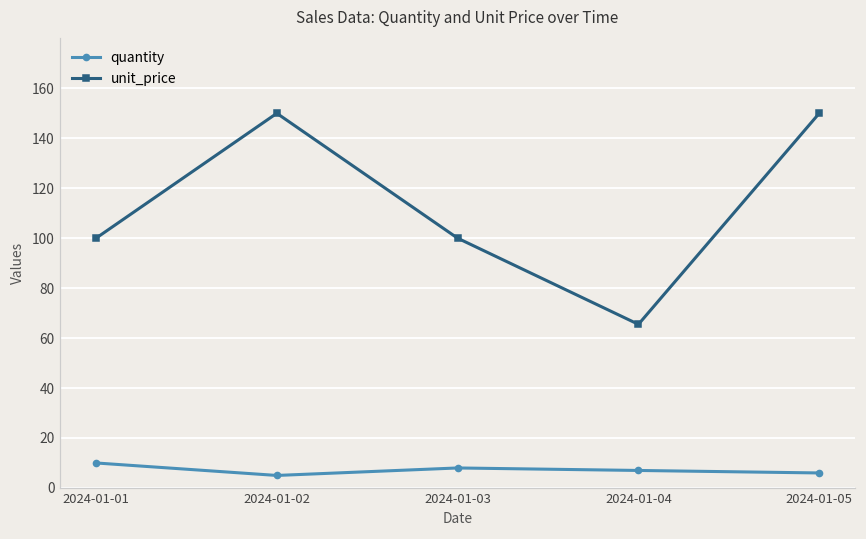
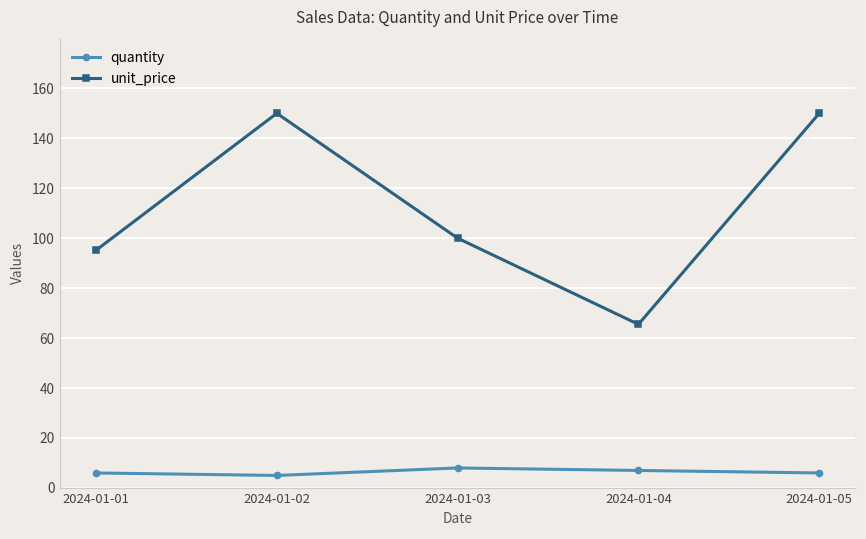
quantity, 2024-01-01: 10 -> 6
unit_price, 2024-01-01: 100 -> 95
